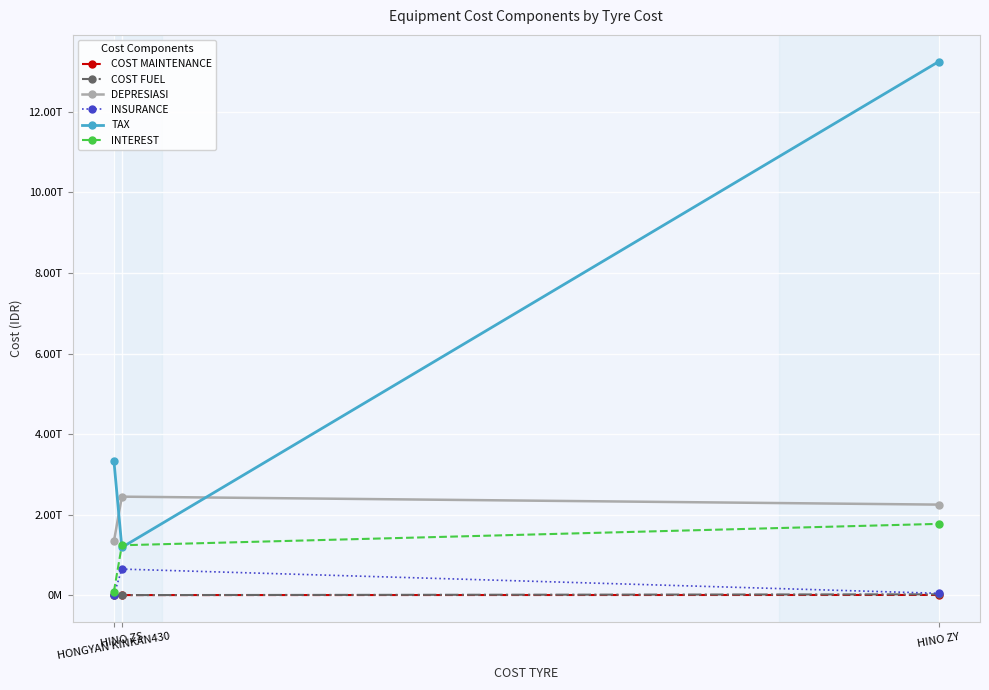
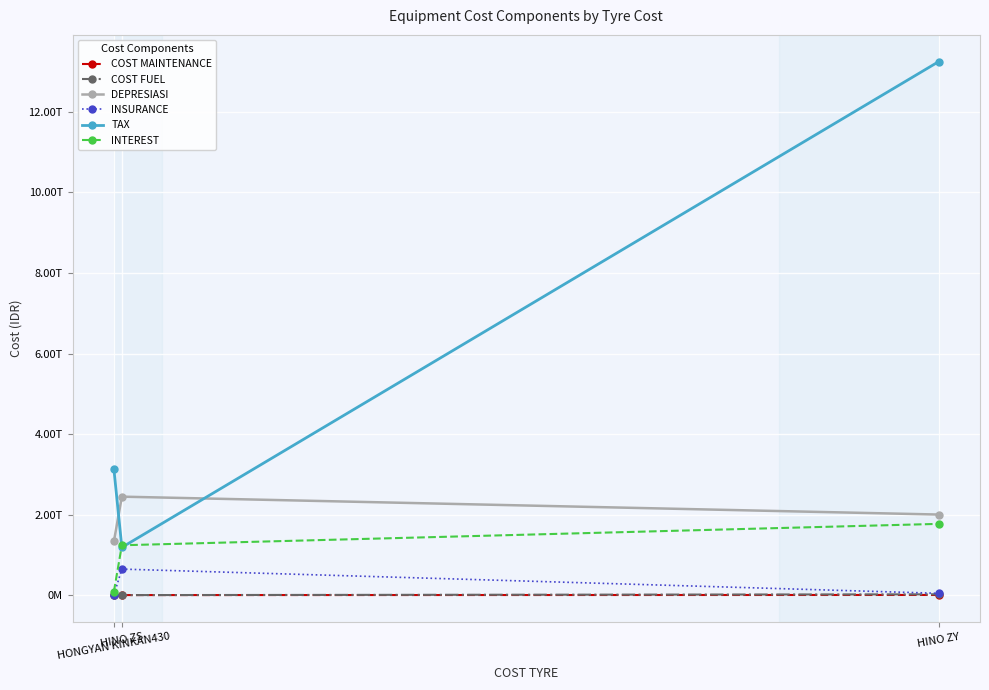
TAX, HONGYAN KINKAN430: 3.3T -> 3.1T
DEPRESIASI, HINO ZY: 2.3T -> 2.0T
